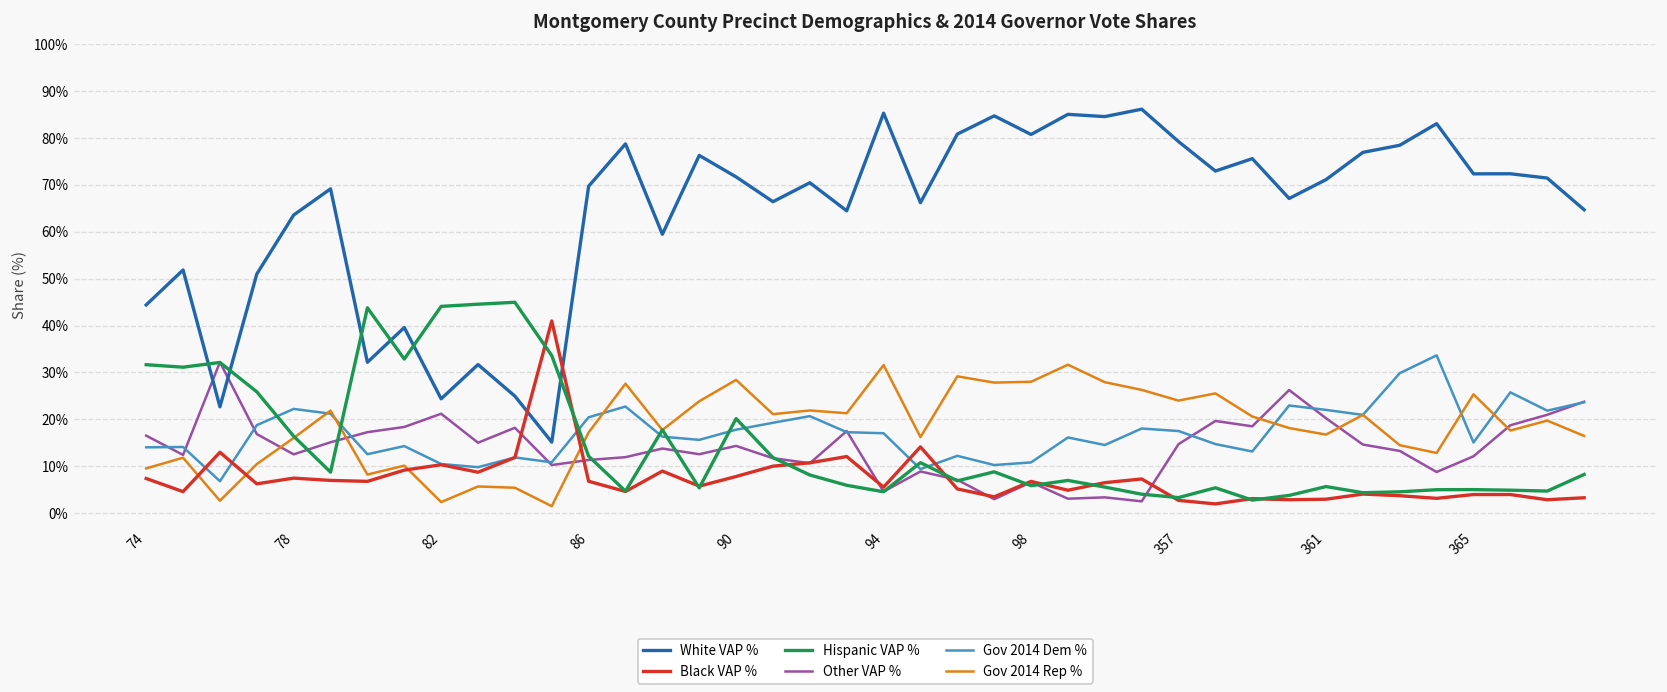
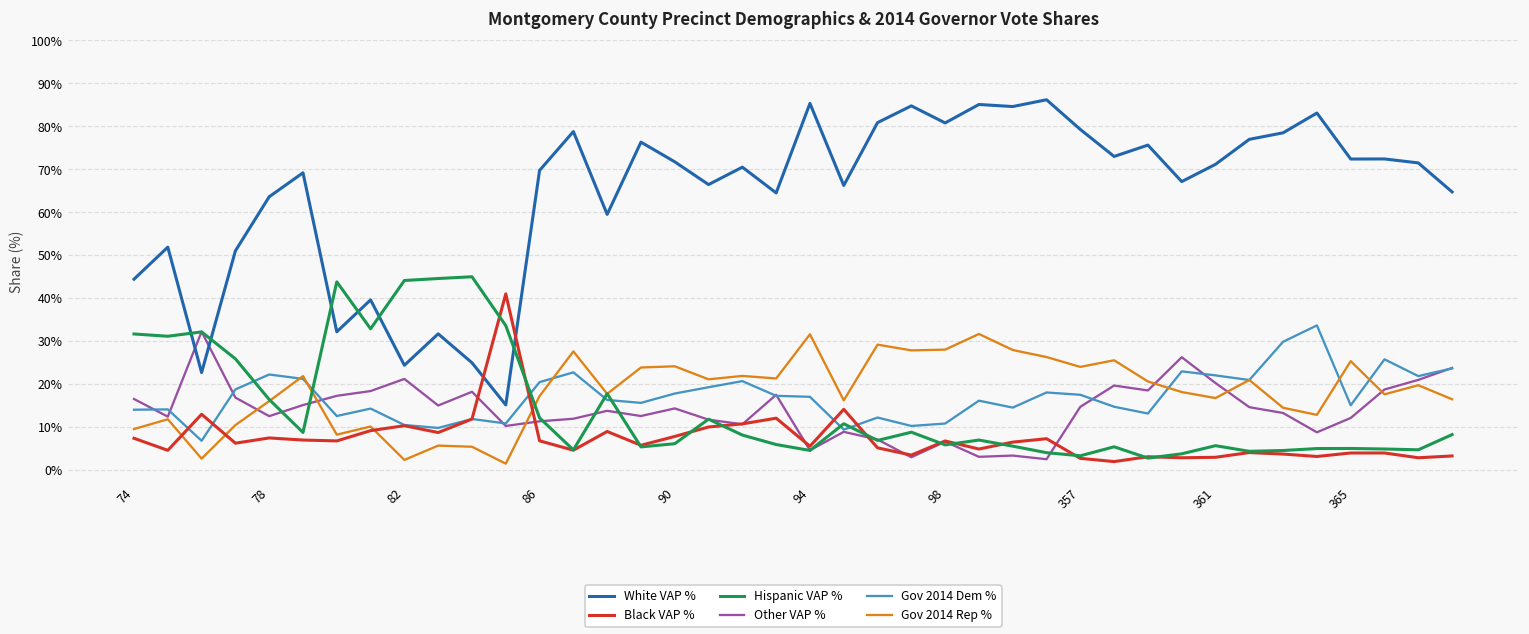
Hispanic VAP %, 90: 20% -> 6%
Gov 2014 Rep %, 90: 28% -> 24%
